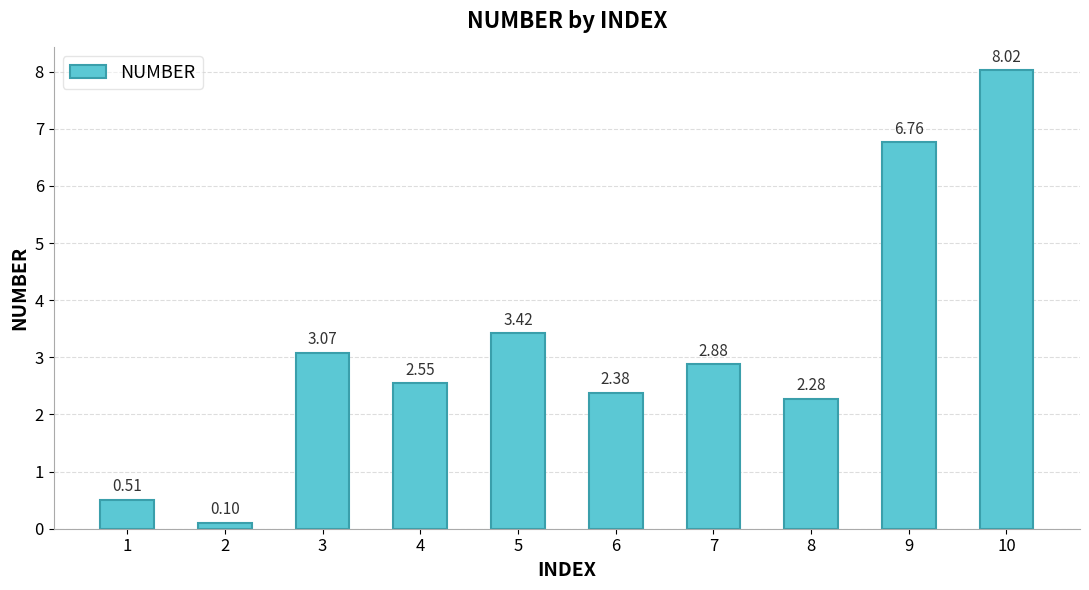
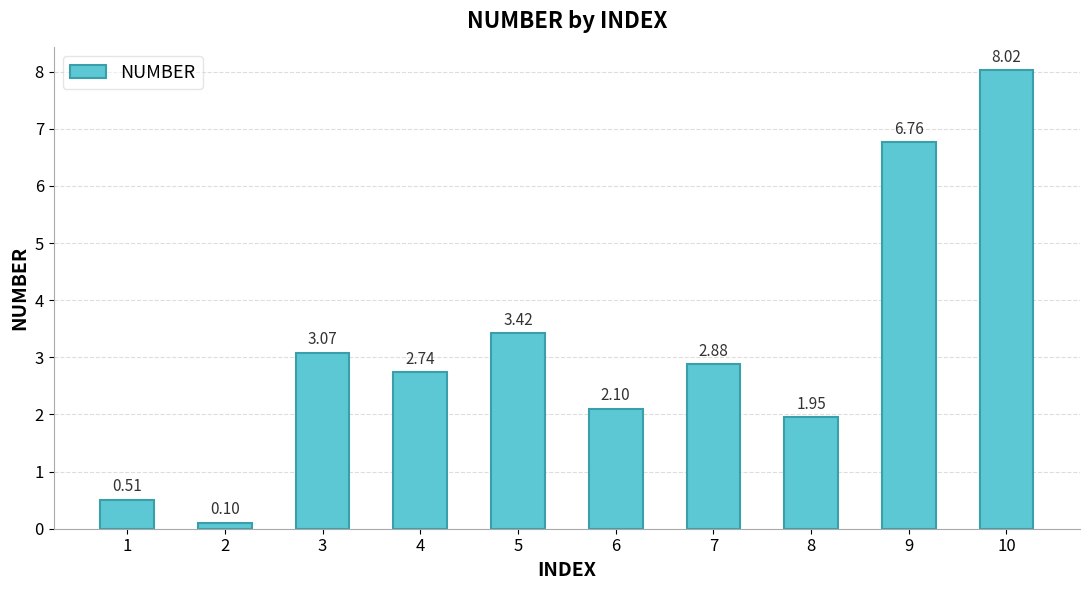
4: 2.55 -> 2.74
6: 2.38 -> 2.10
8: 2.28 -> 1.95
